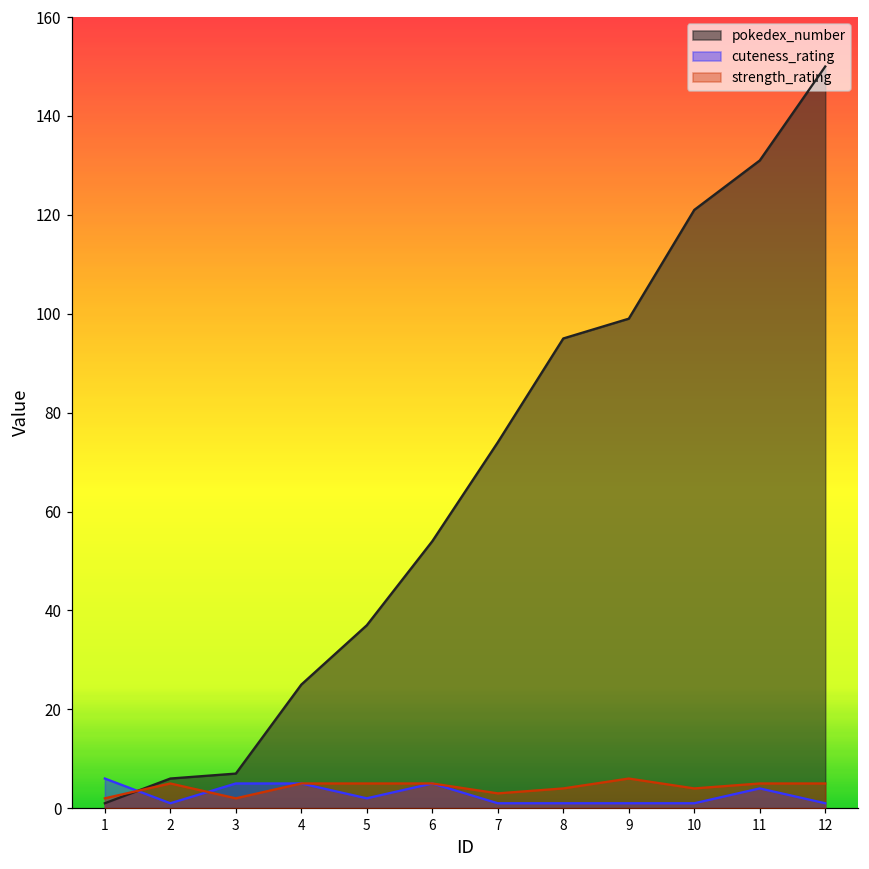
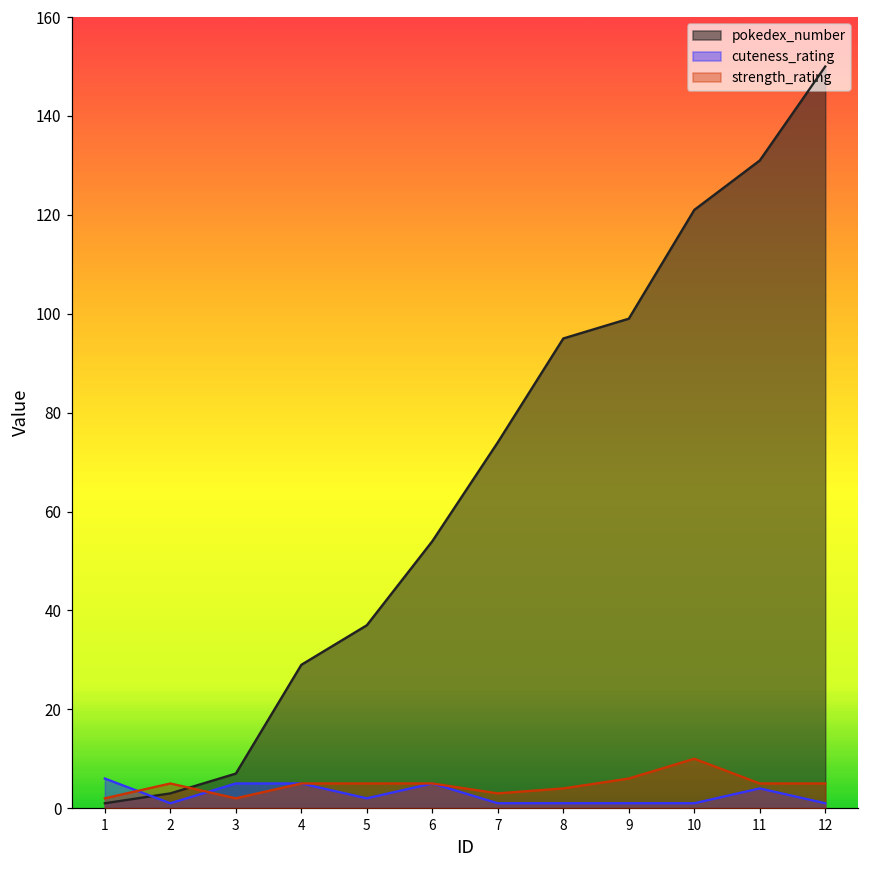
pokedex_number, 2: 6 -> 3
pokedex_number, 4: 25 -> 29
strength_rating, 10: 4 -> 10
